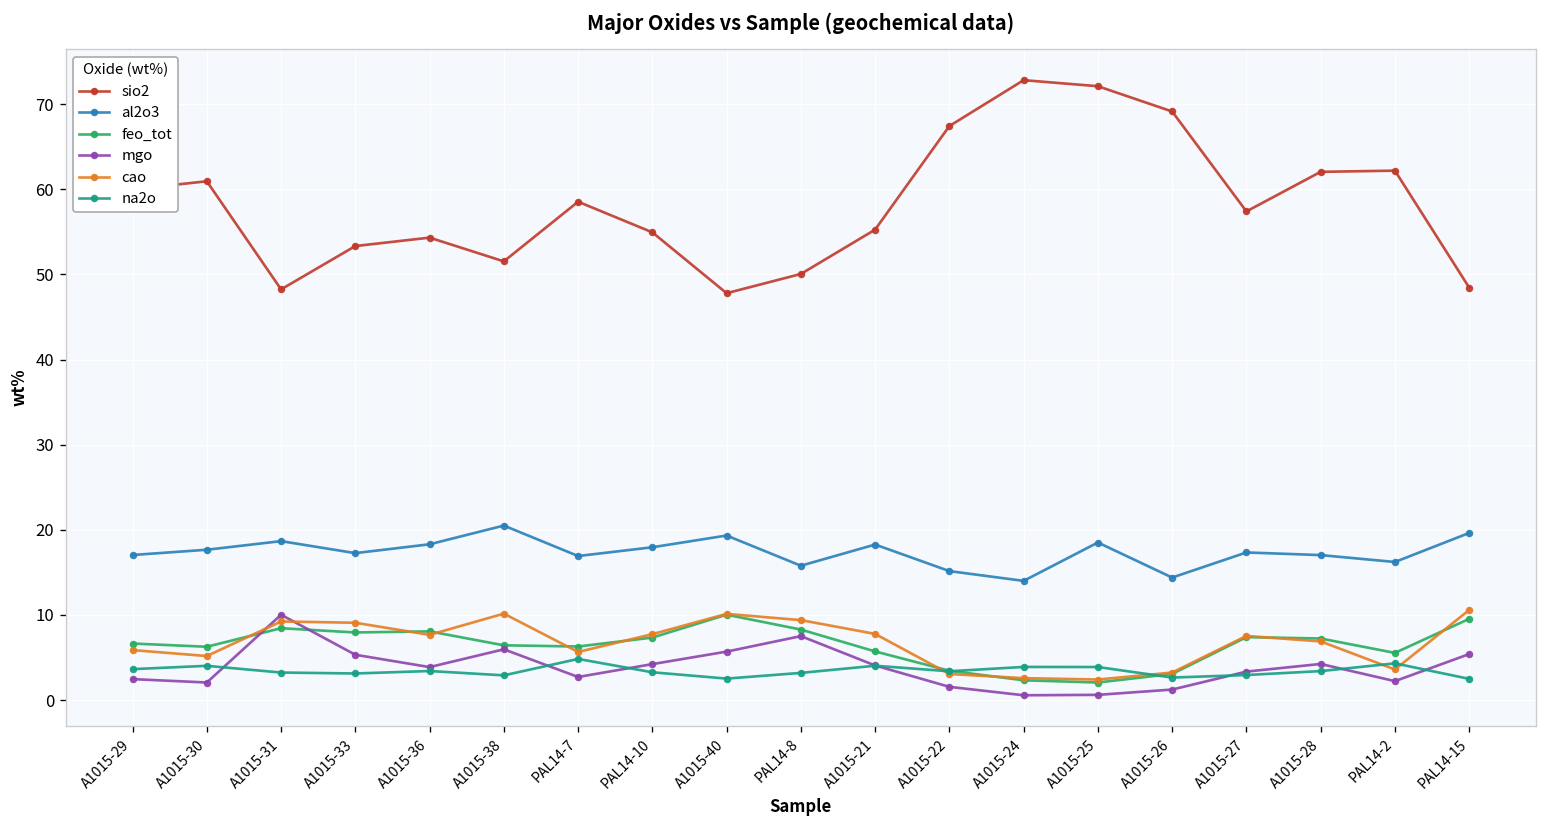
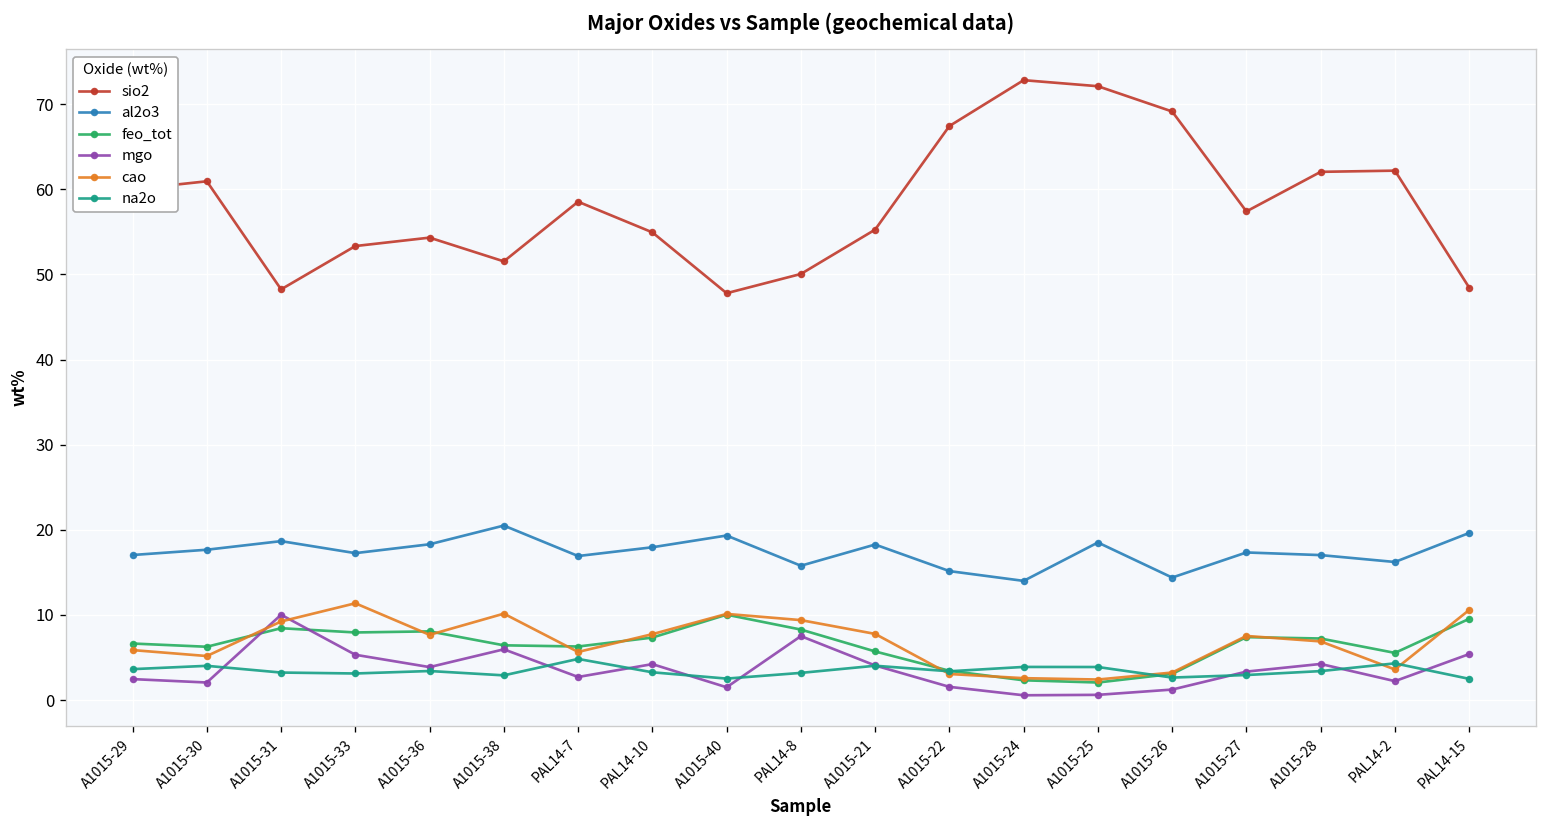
cao, A1015-33: 9 -> 11
mgo, A1015-40: 6 -> 2
